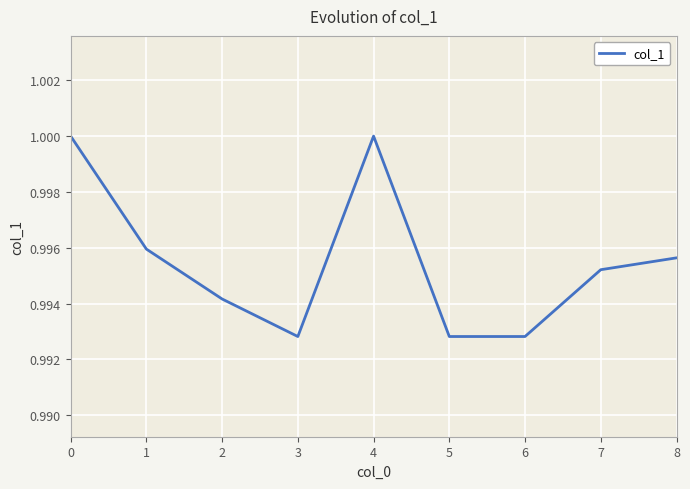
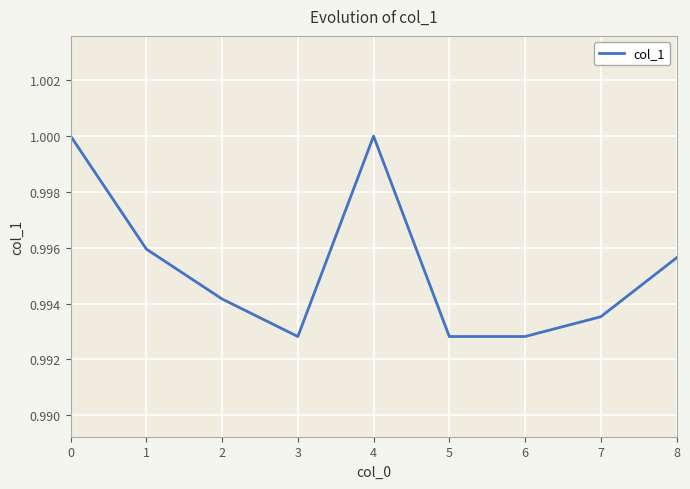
7: 0.9952 -> 0.9935
